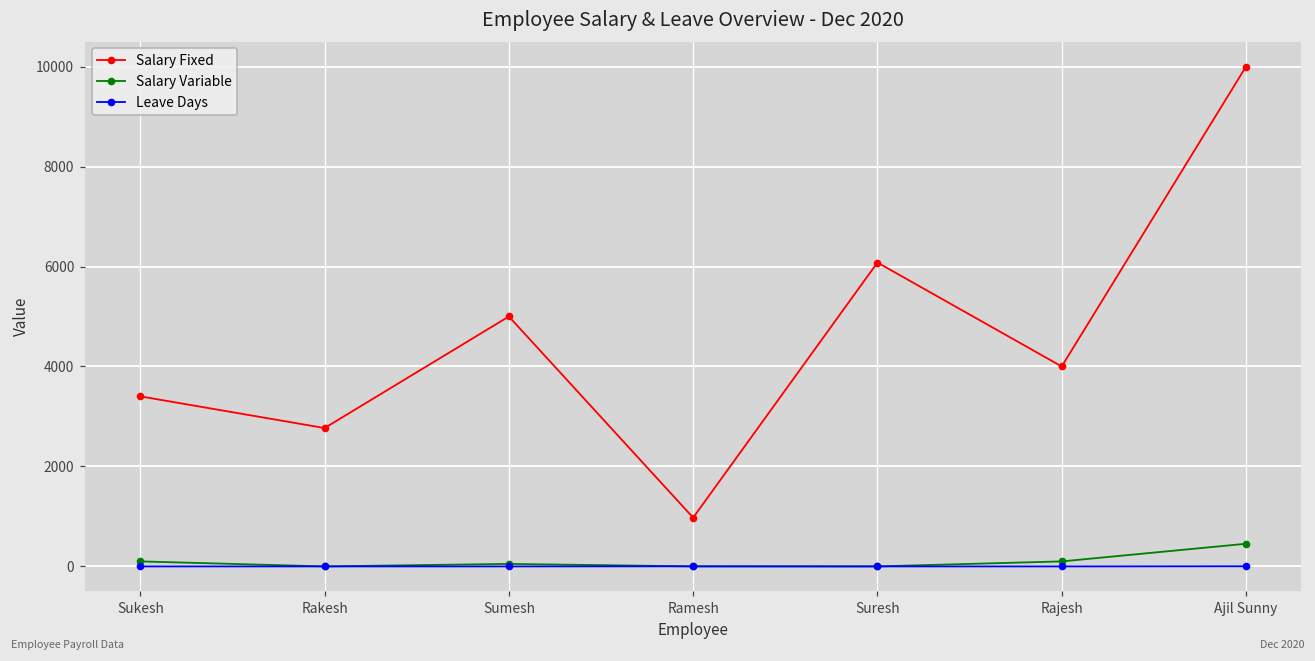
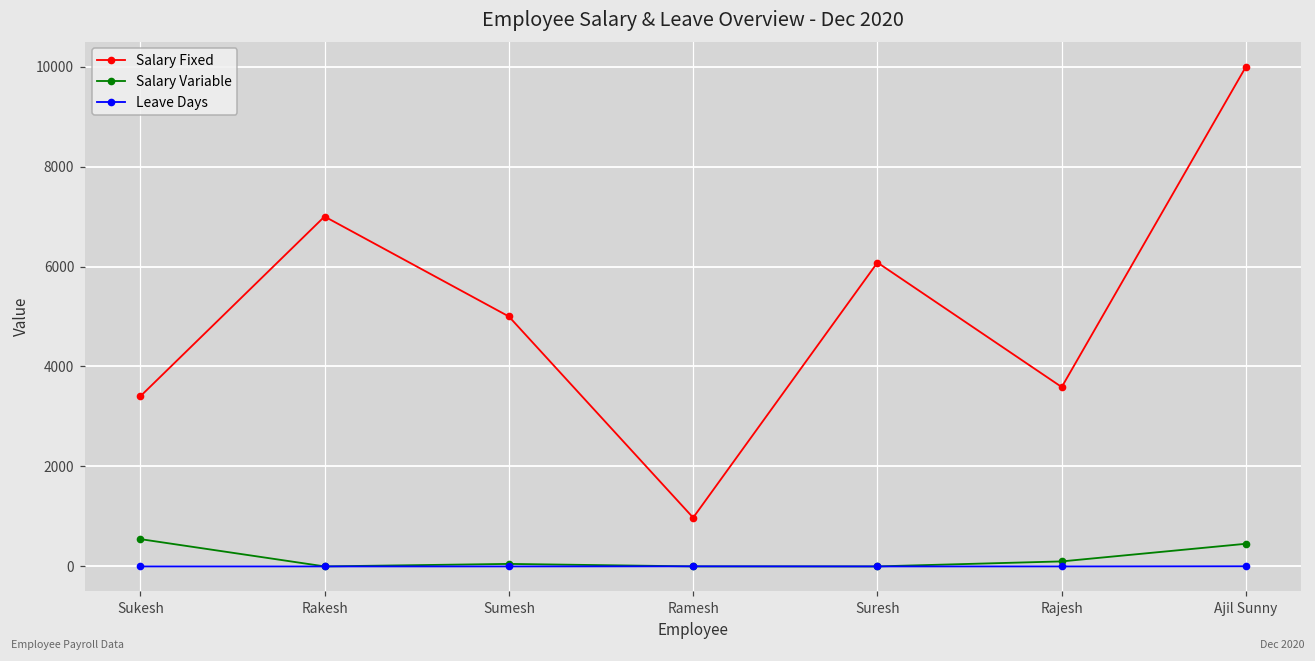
Salary Variable, Sukesh: 100 -> 500
Salary Fixed, Rakesh: 2800 -> 7000
Salary Fixed, Rajesh: 4000 -> 3600
